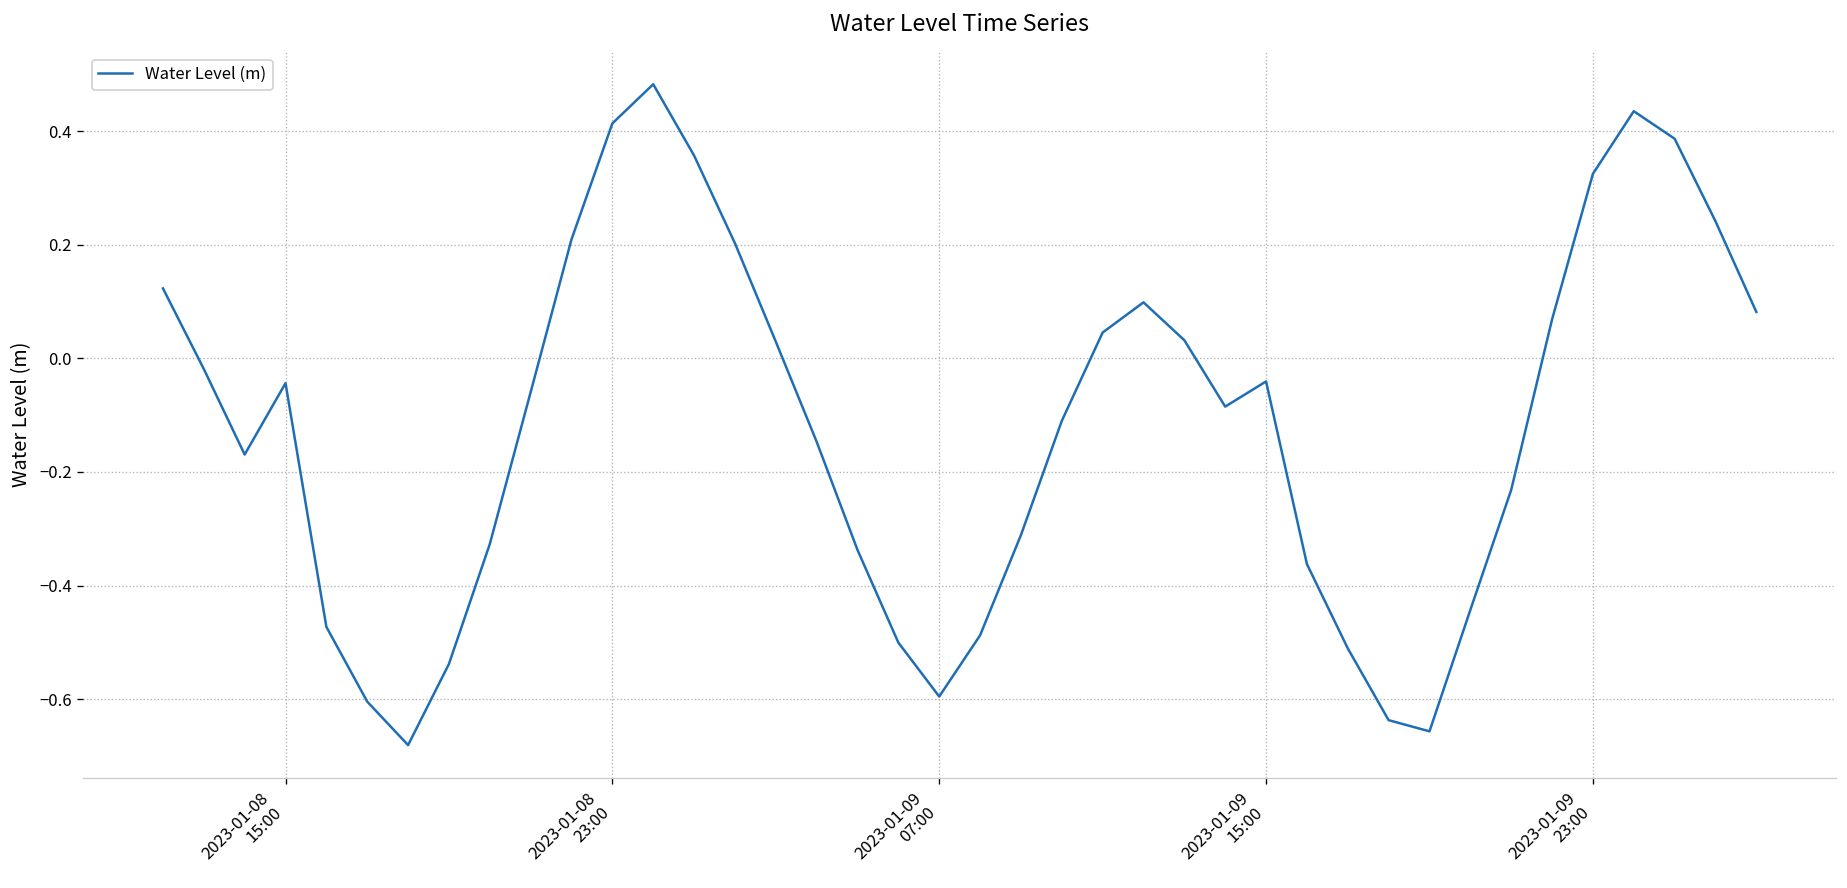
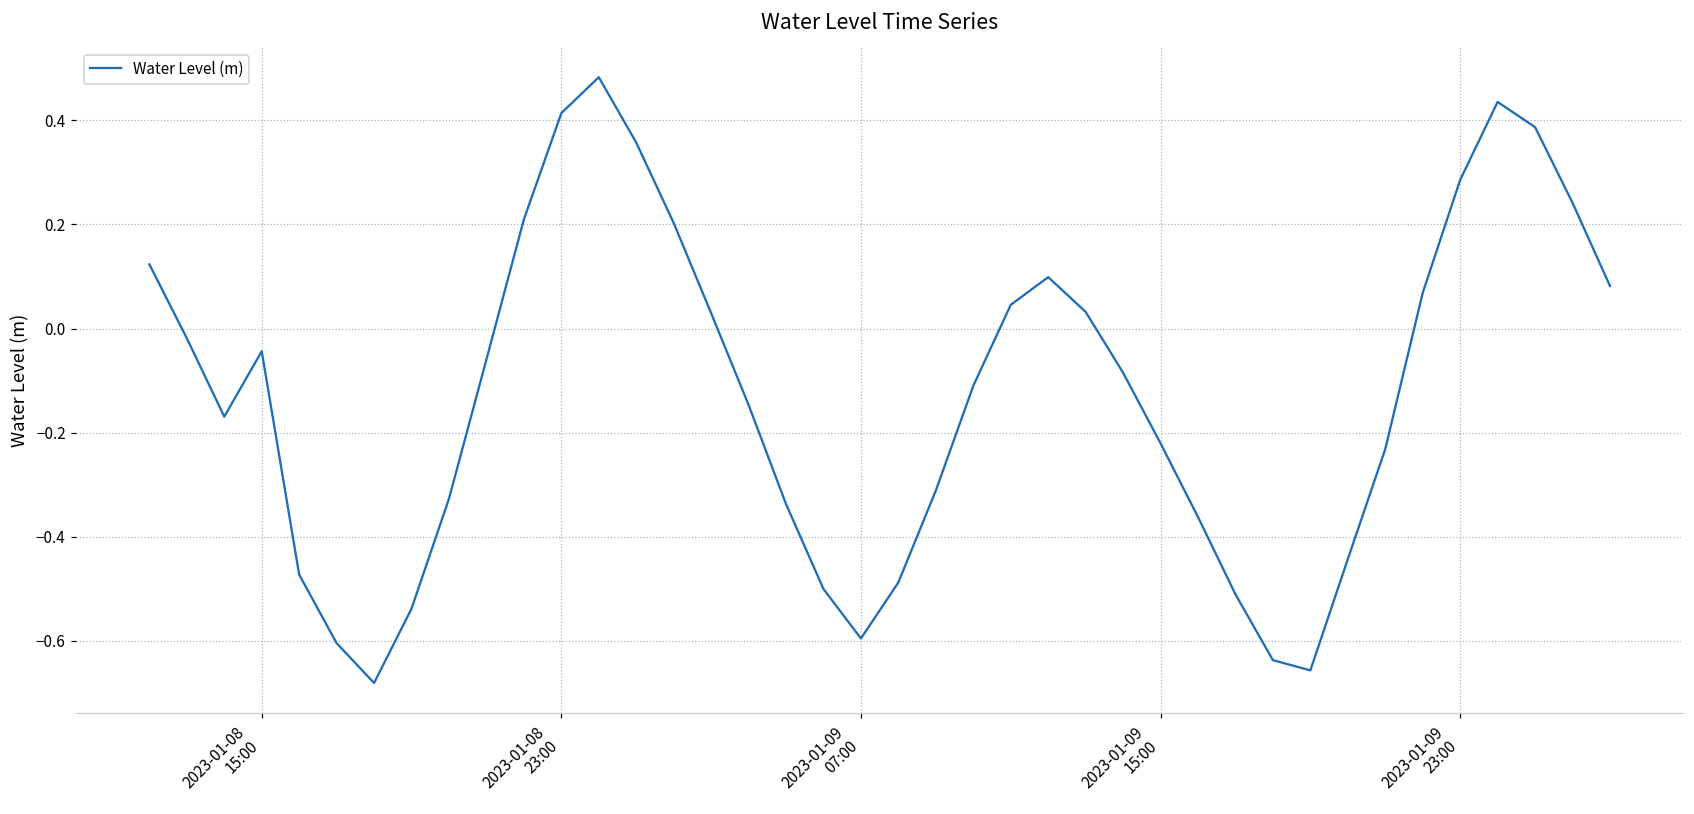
2023-01-09 15:00: -0.04 -> -0.22
2023-01-09 23:00: 0.32 -> 0.29
